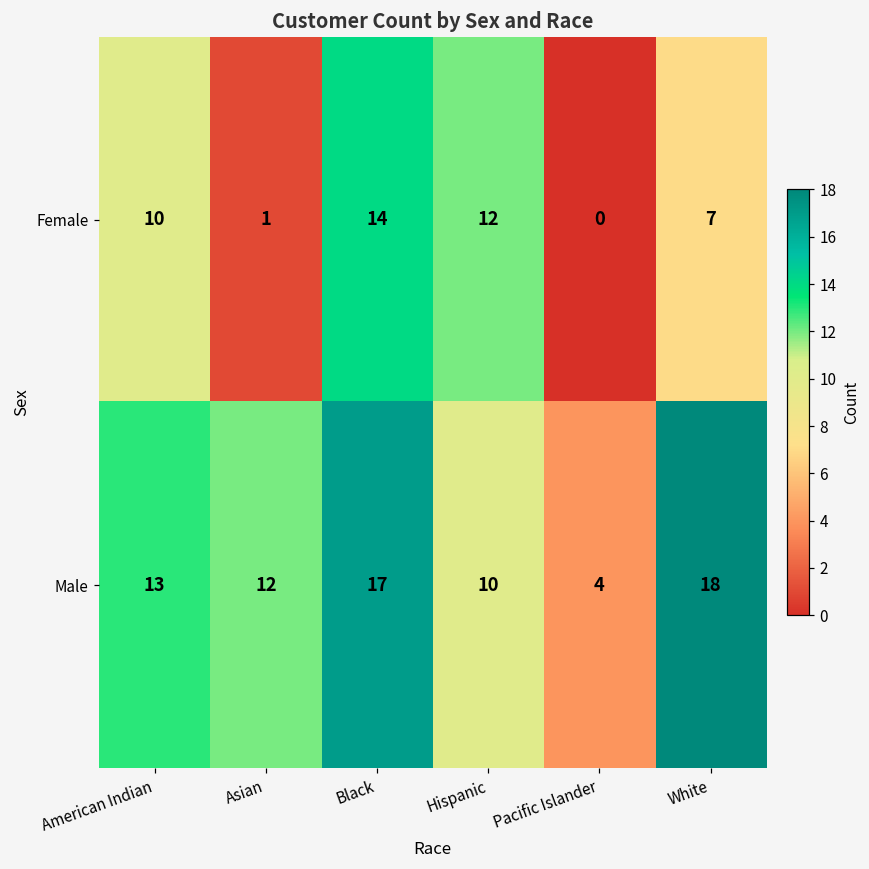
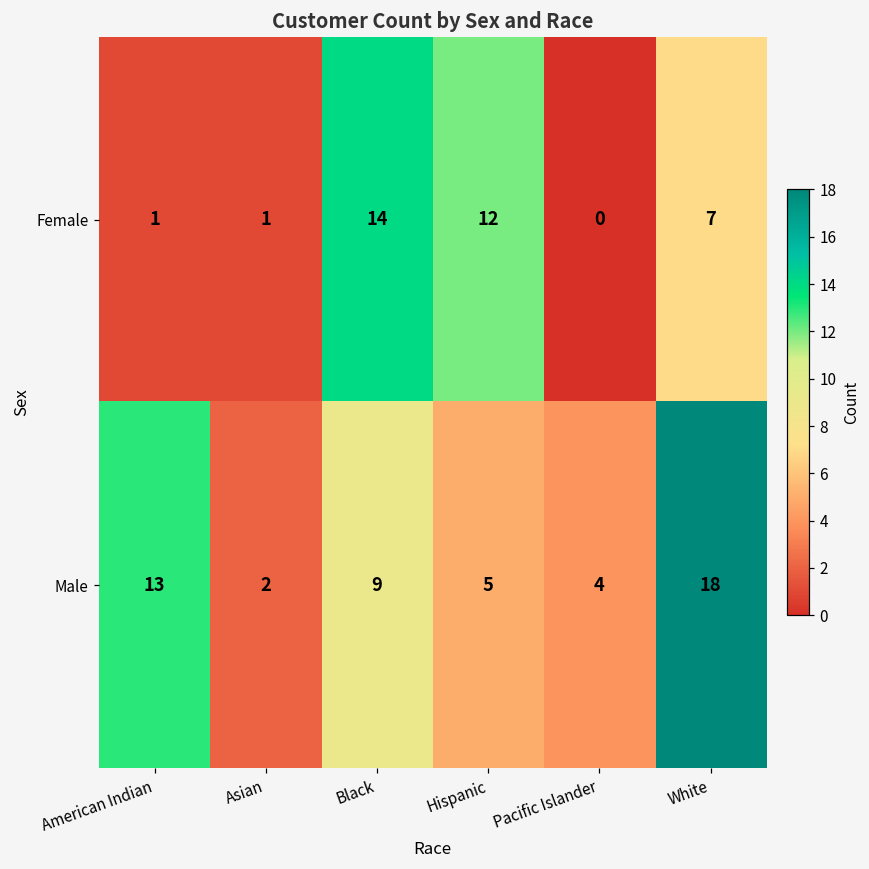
Female, American Indian: 10 -> 1
Male, Asian: 12 -> 2
Male, Black: 17 -> 9
Male, Hispanic: 10 -> 5
